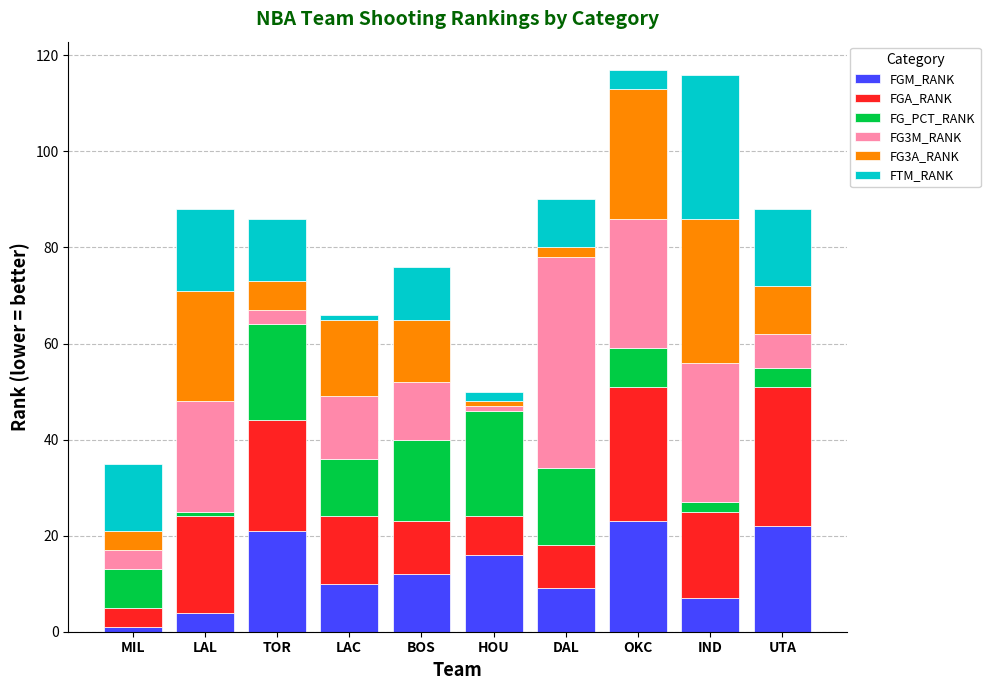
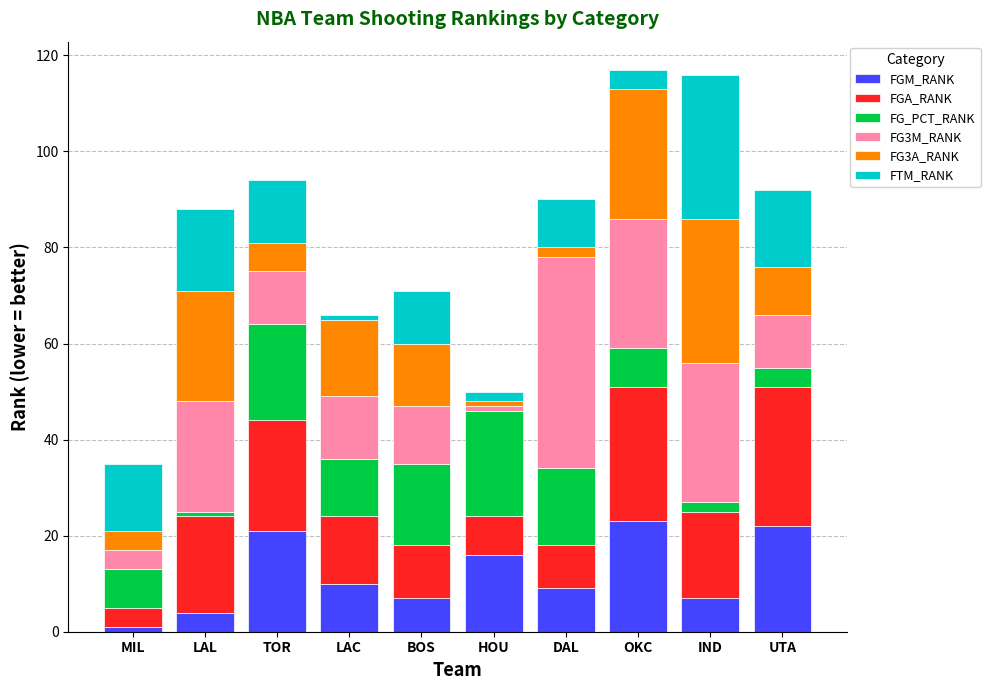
FG3M_RANK, TOR: 3 -> 11
FGM_RANK, BOS: 12 -> 7
FG3M_RANK, UTA: 7 -> 11
